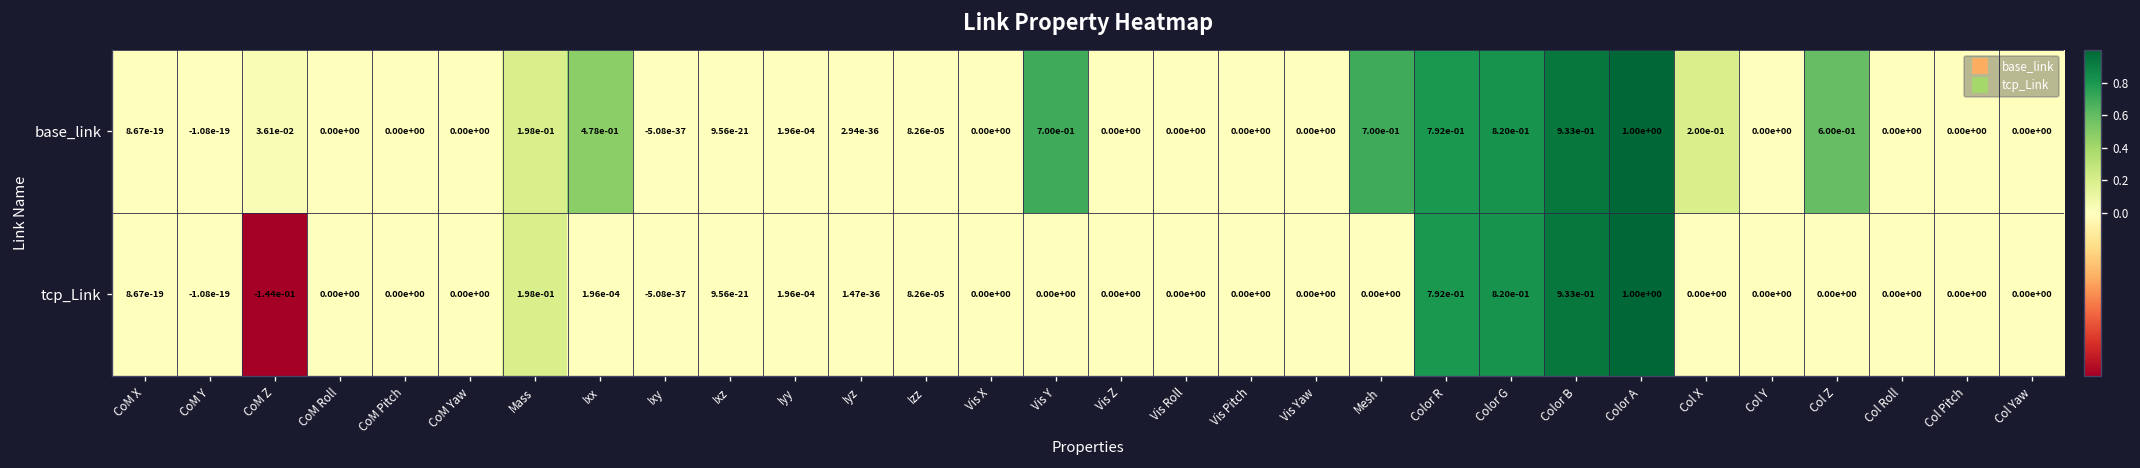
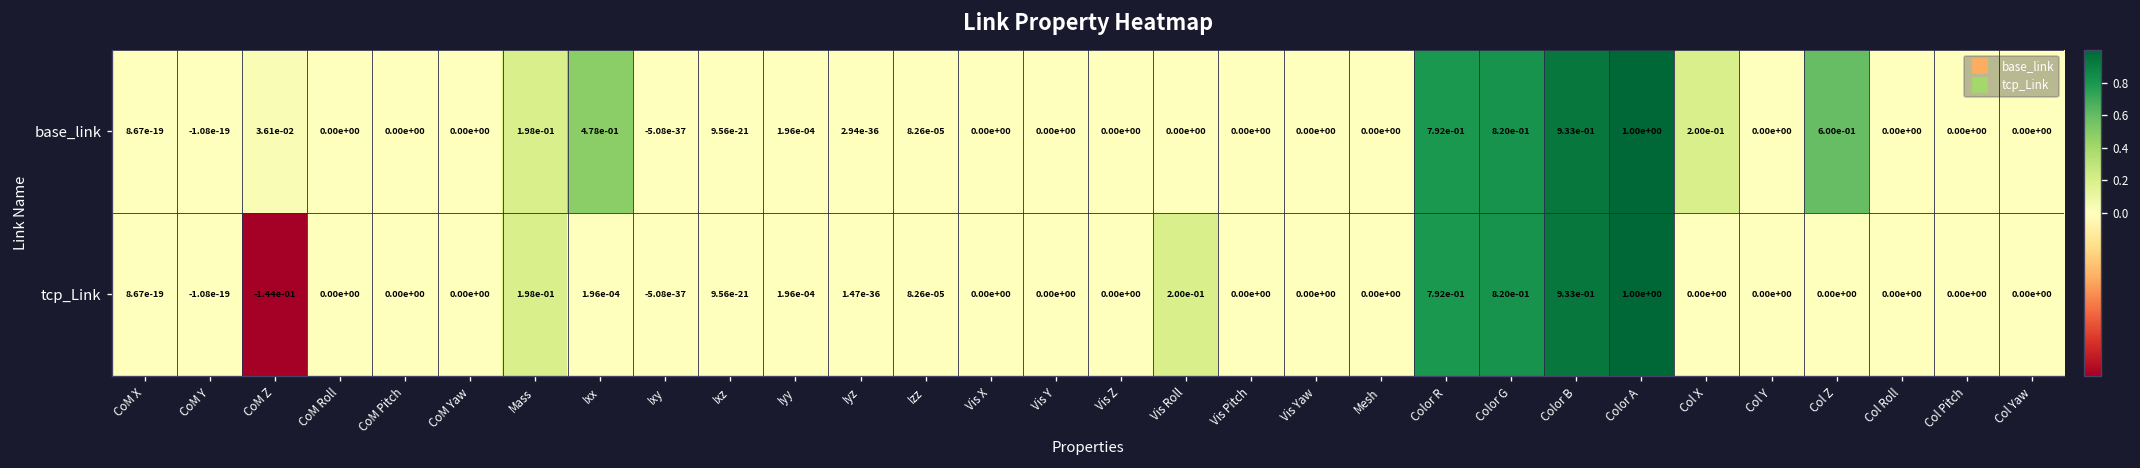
base_link, Vis Y: 7.00e-01 -> 0.00e+00
base_link, Mesh: 7.00e-01 -> 0.00e+00
tcp_Link, Vis Roll: 0.00e+00 -> 2.00e-01
